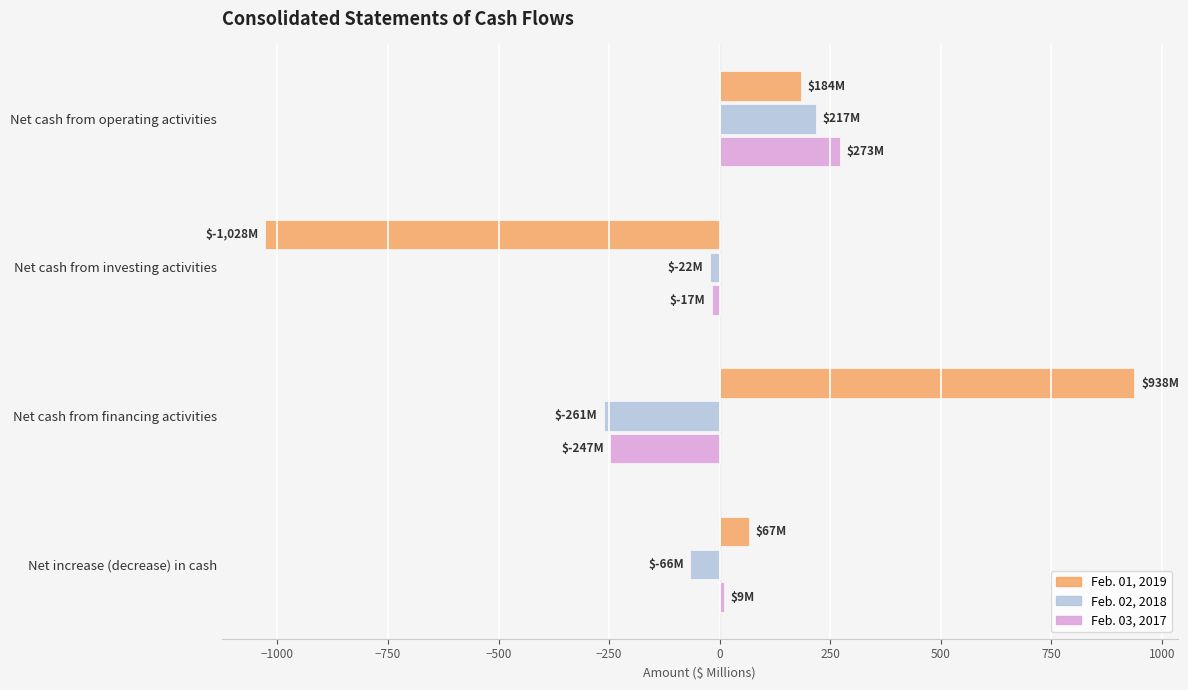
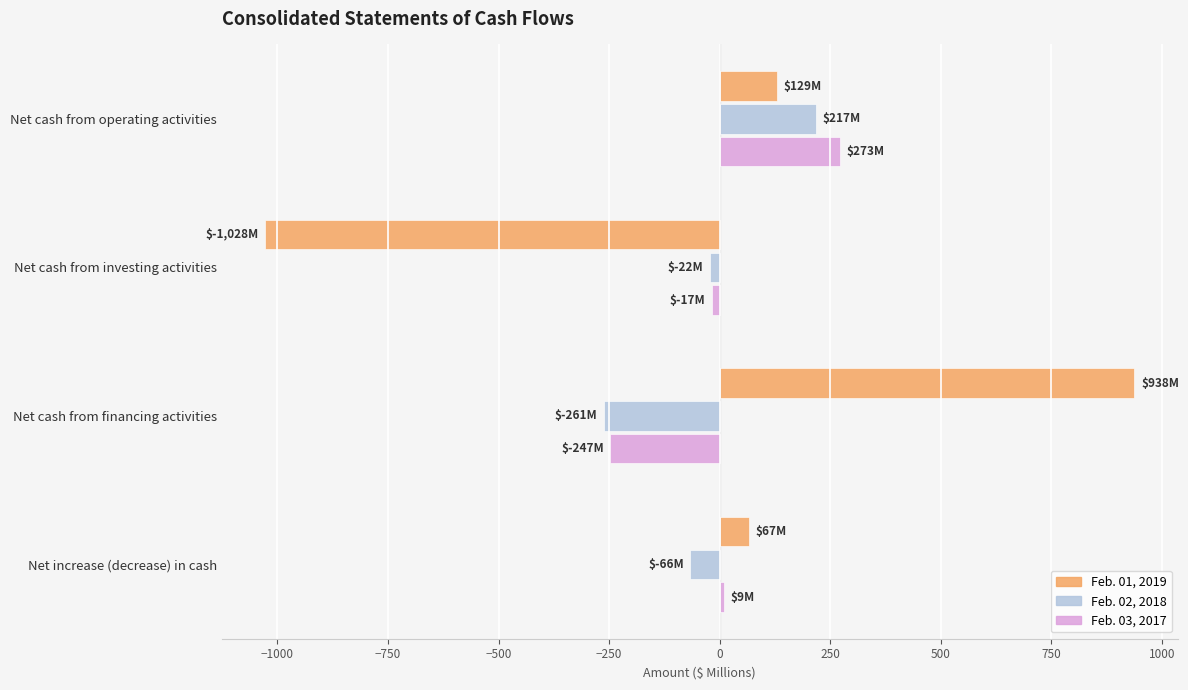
Feb. 01, 2019, Net cash from operating activities: $184M -> $129M
